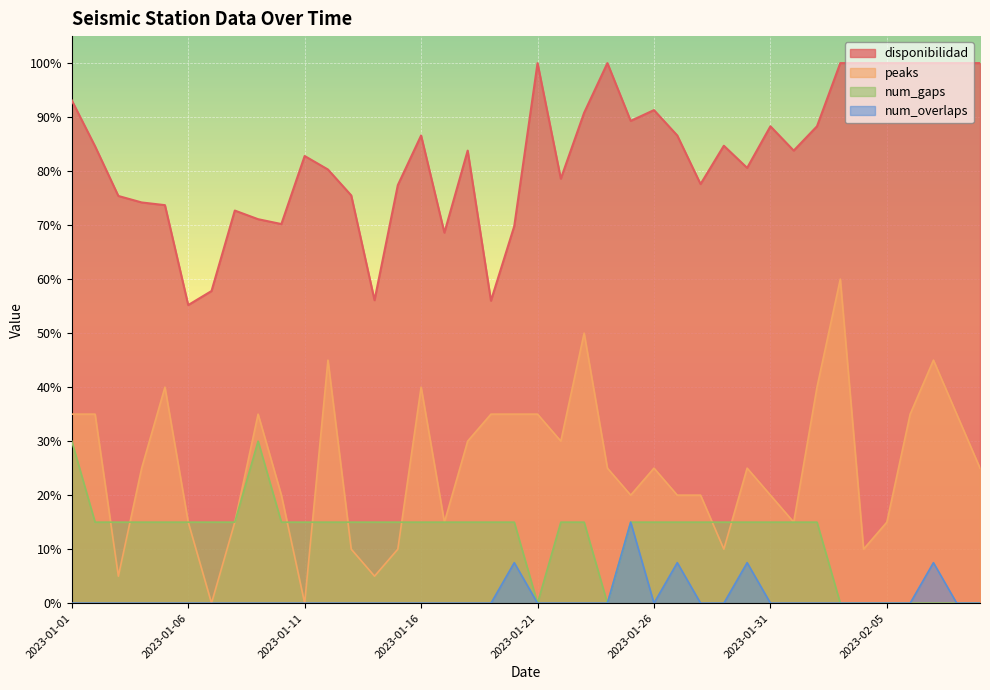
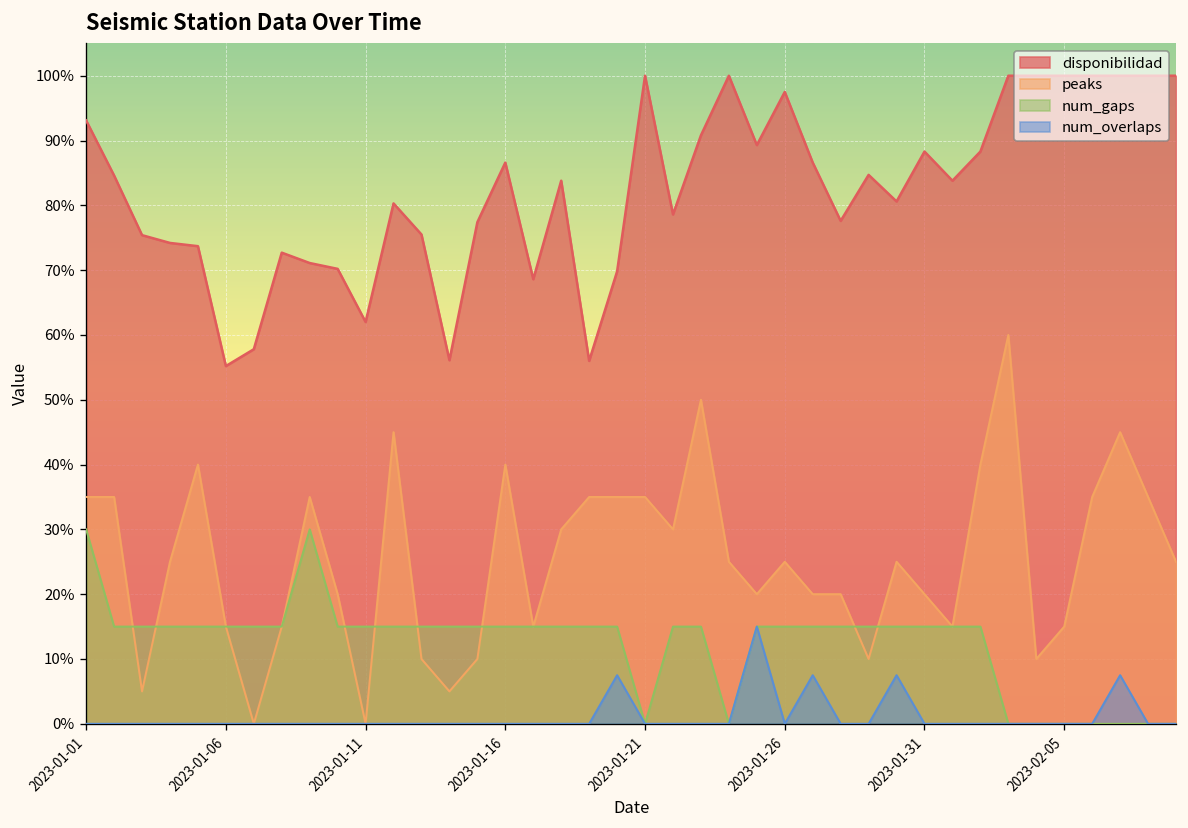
disponibilidad, 2023-01-11: 83% -> 62%
disponibilidad, 2023-01-26: 91% -> 98%
